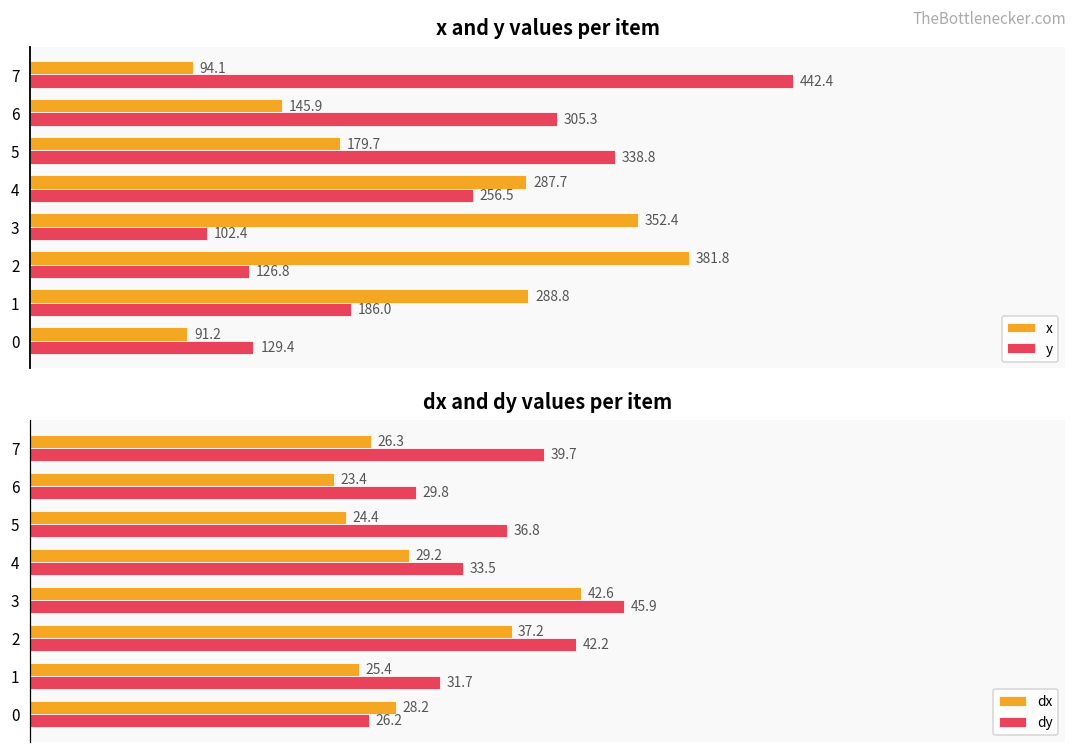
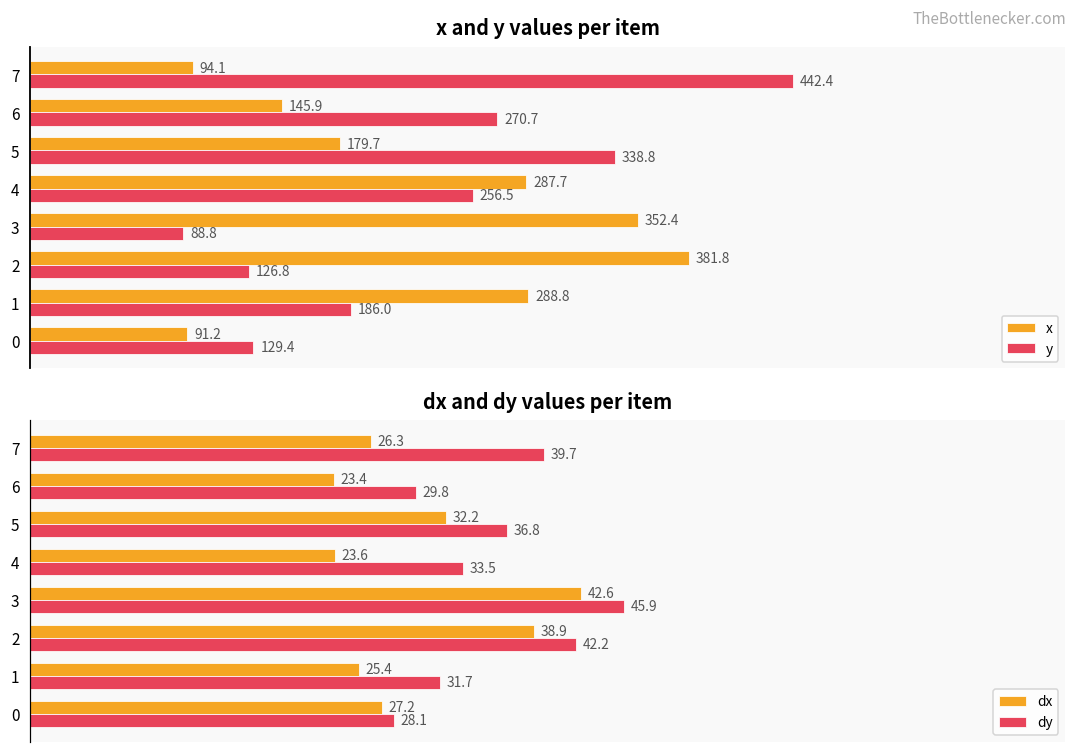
x and y values per item, y, 6: 305.3 -> 270.7
x and y values per item, y, 3: 102.4 -> 88.8
dx and dy values per item, dx, 5: 24.4 -> 32.2
dx and dy values per item, dx, 4: 29.2 -> 23.6
dx and dy values per item, dx, 2: 37.2 -> 38.9
dx and dy values per item, dx, 0: 28.2 -> 27.2
dx and dy values per item, dy, 0: 26.2 -> 28.1
